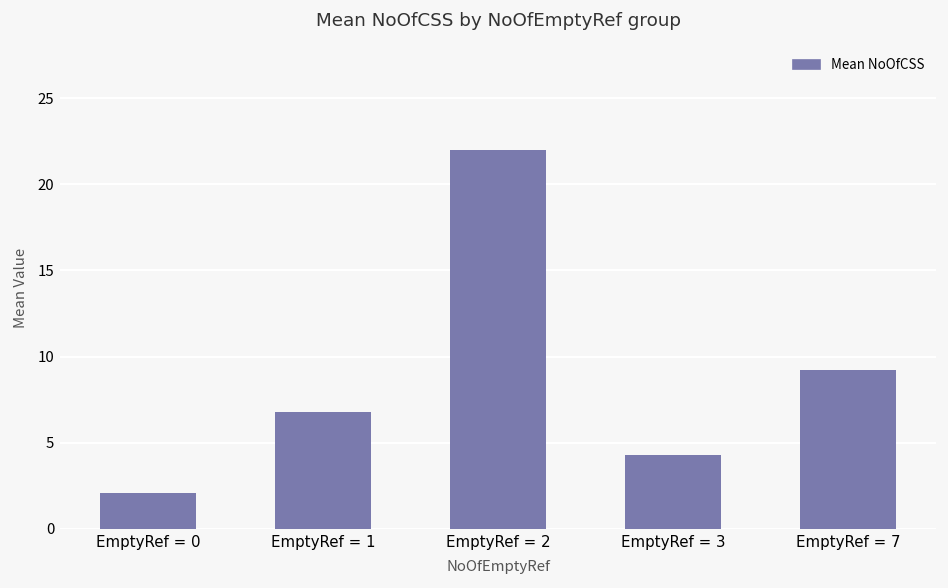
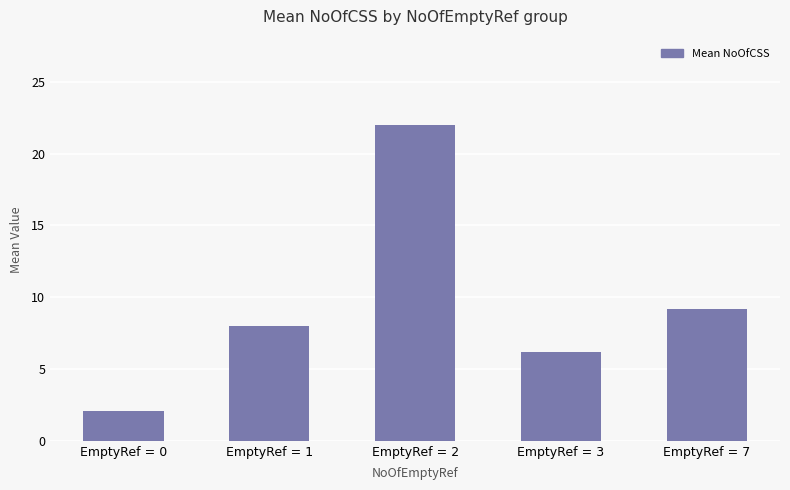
EmptyRef = 1: 6.8 -> 8.0
EmptyRef = 3: 4.3 -> 6.2
